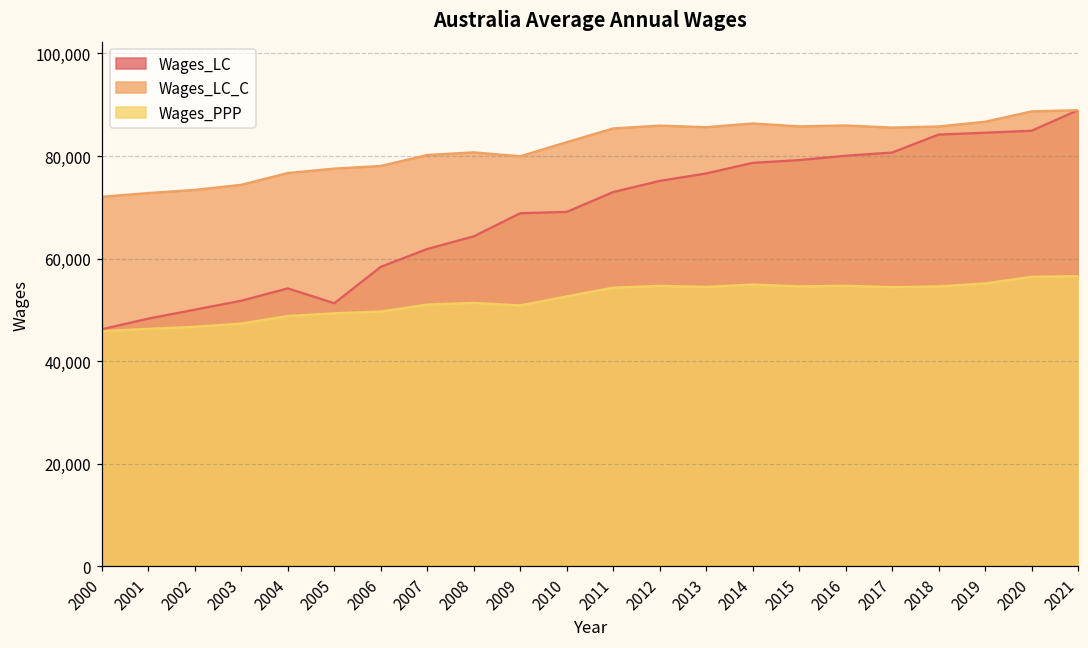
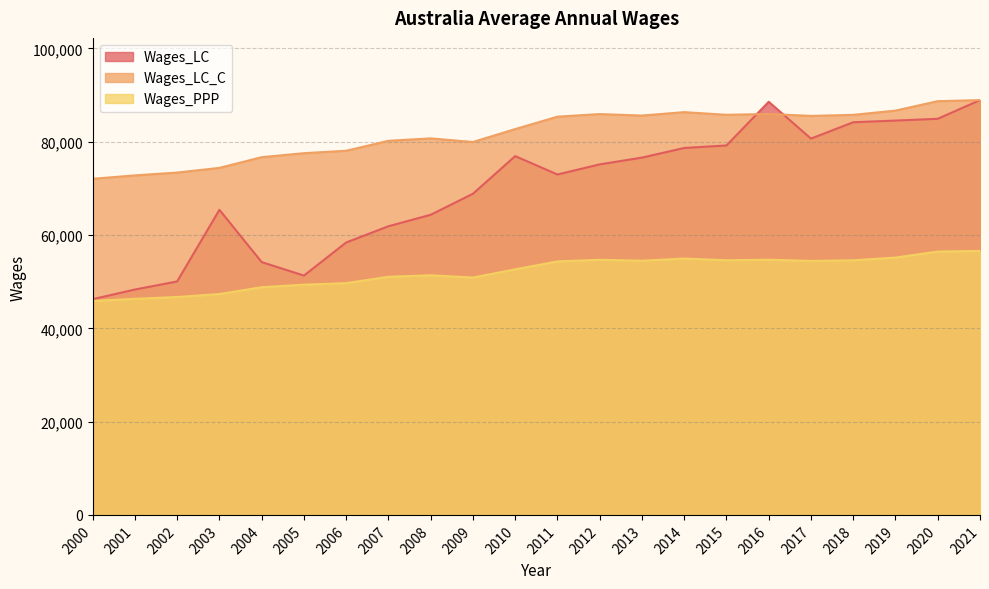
Wages_LC, 2003: 52,000 -> 65,000
Wages_LC, 2010: 69,000 -> 77,000
Wages_LC, 2016: 80,000 -> 89,000
